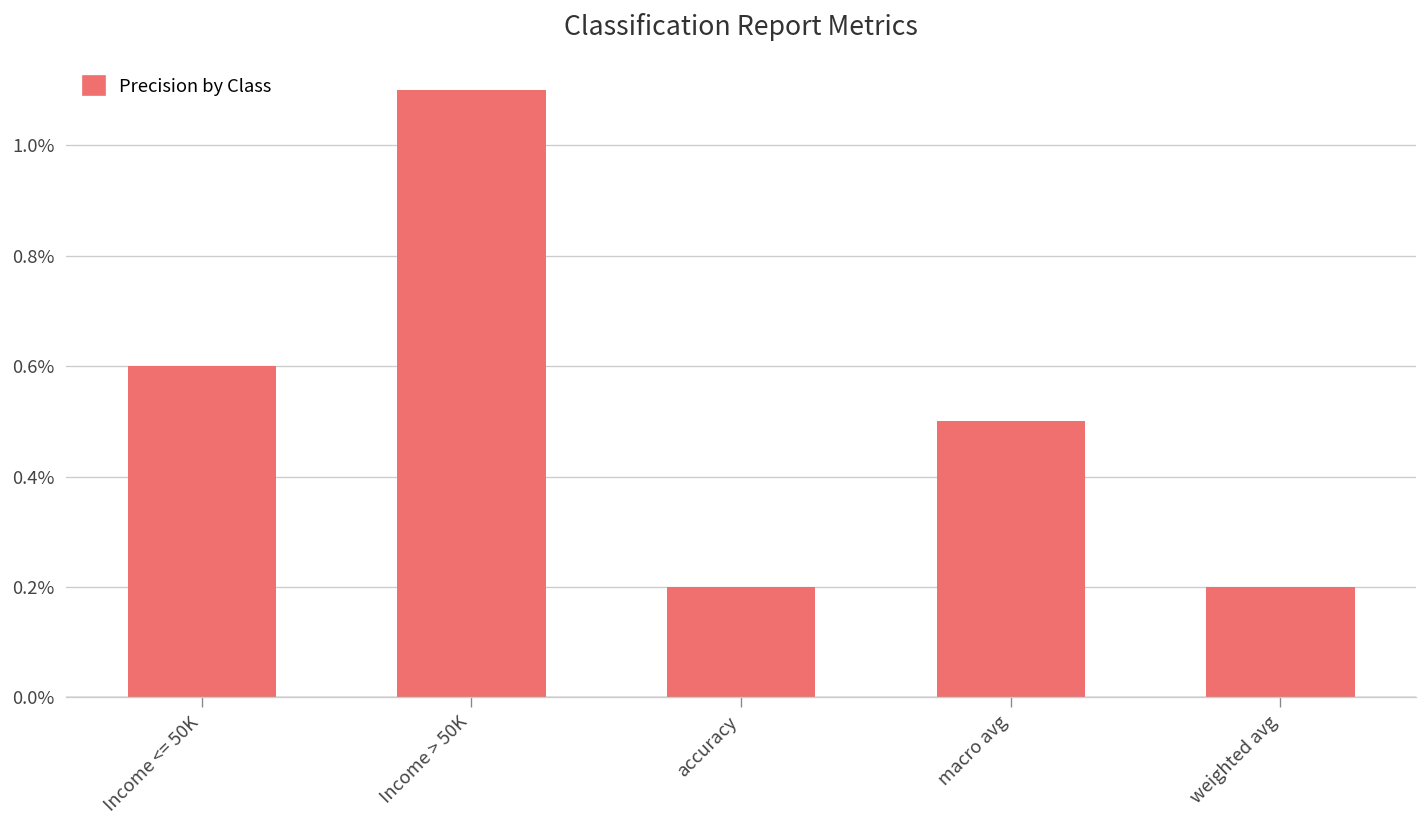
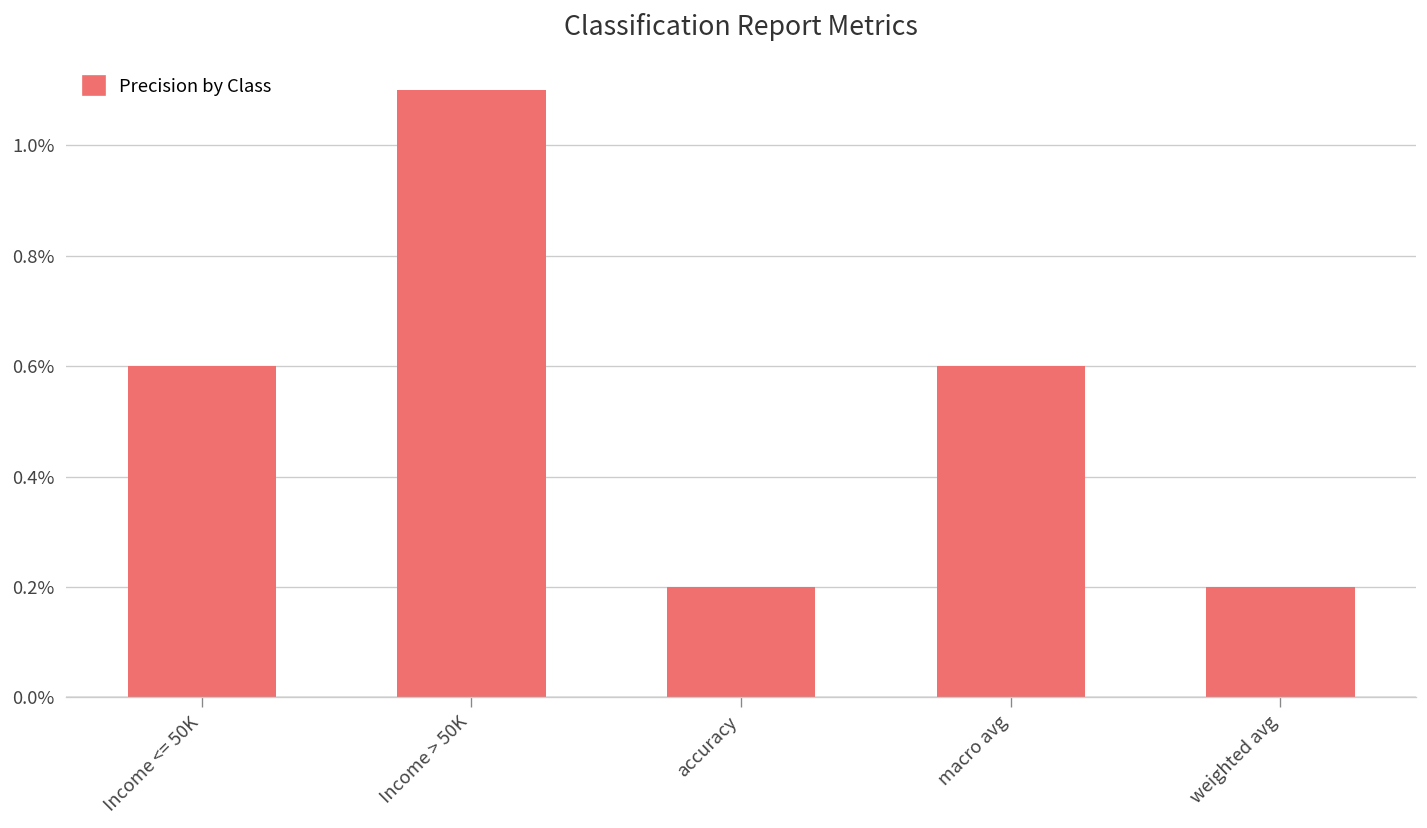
macro avg: 0.50% -> 0.60%
